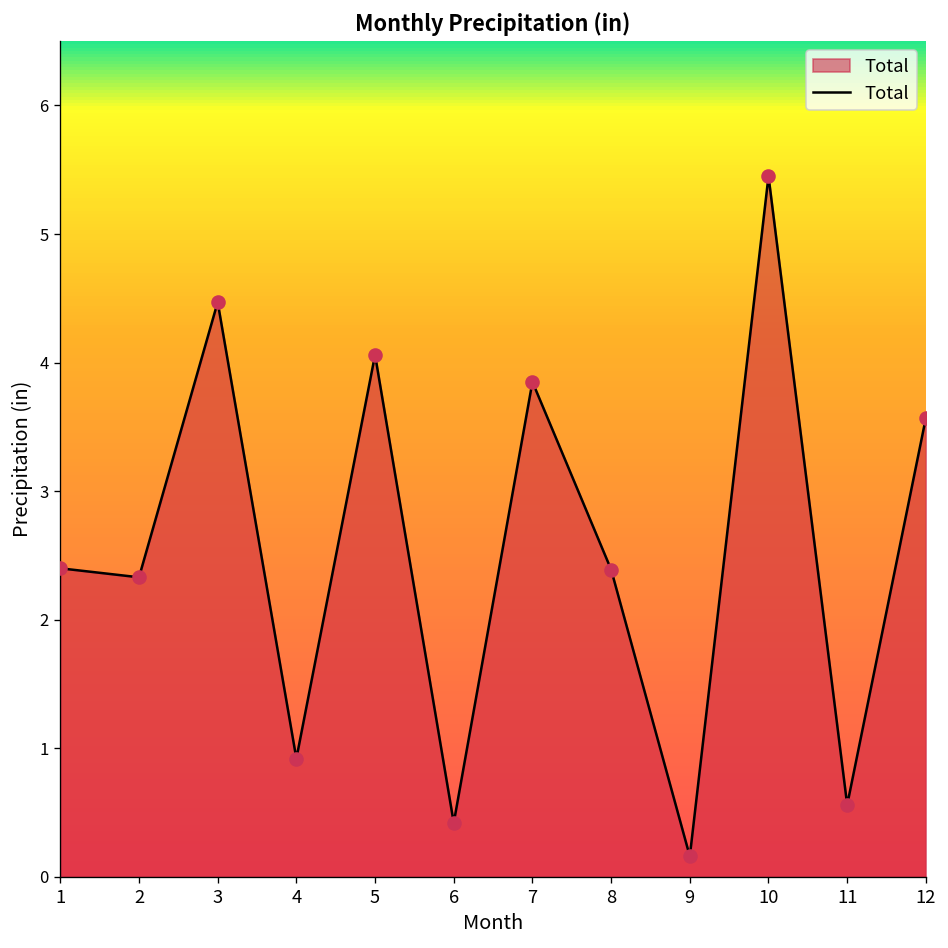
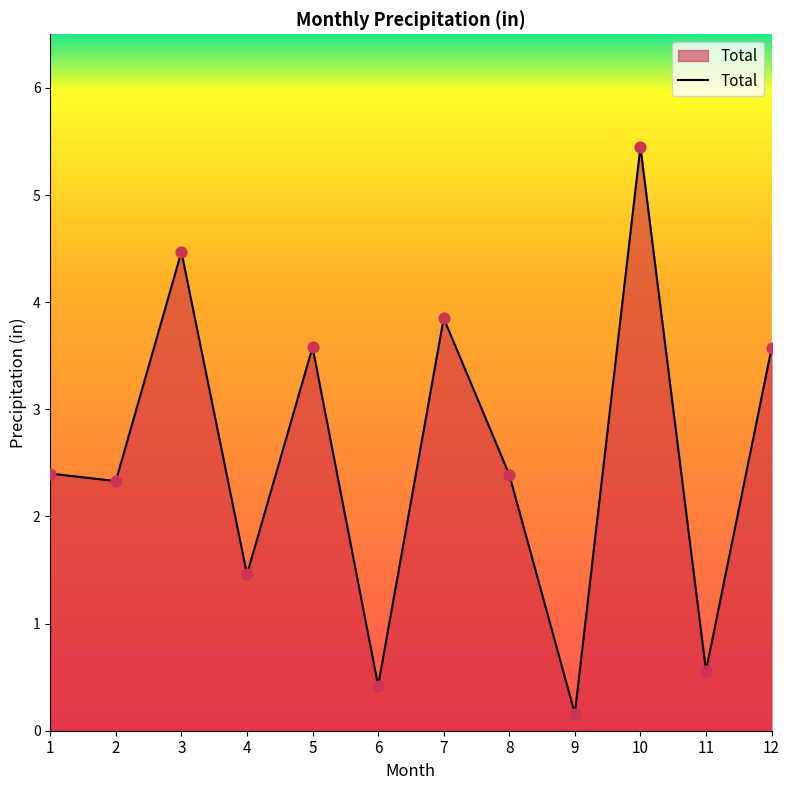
4: 0.92 -> 1.46
5: 4.06 -> 3.58
